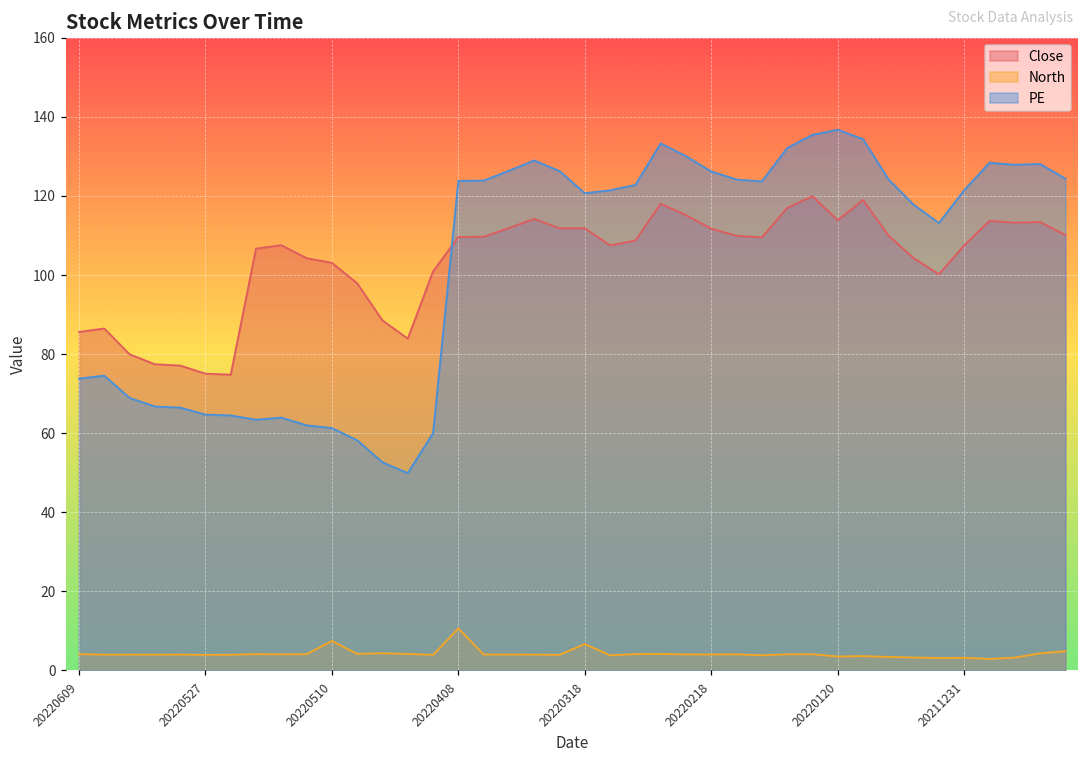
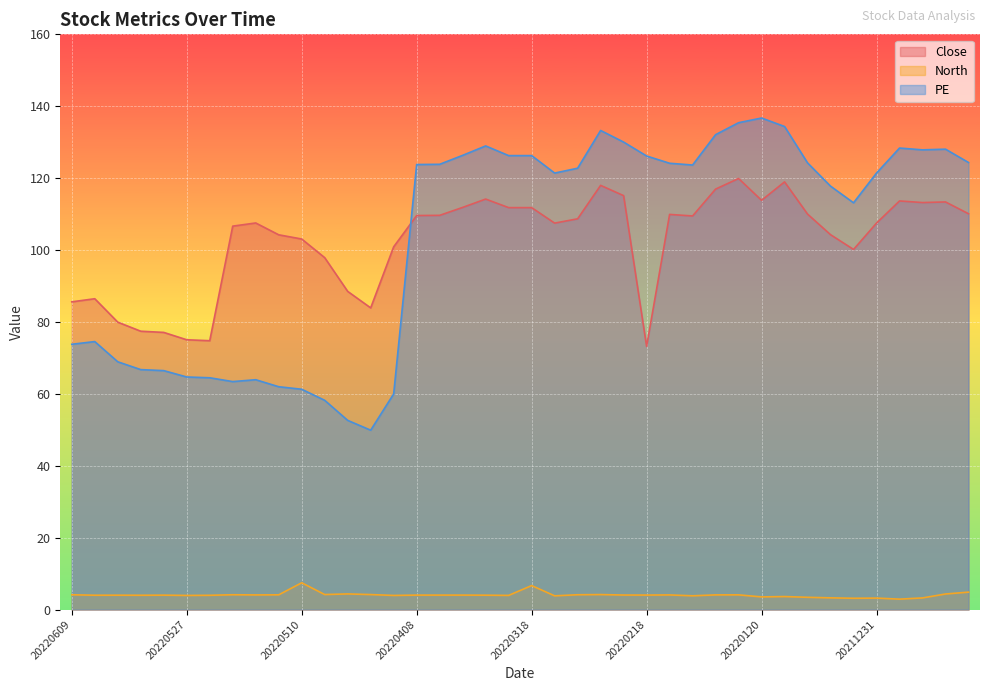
North, 20220408: 11 -> 4
PE, 20220318: 121 -> 126
Close, 20220218: 112 -> 73
